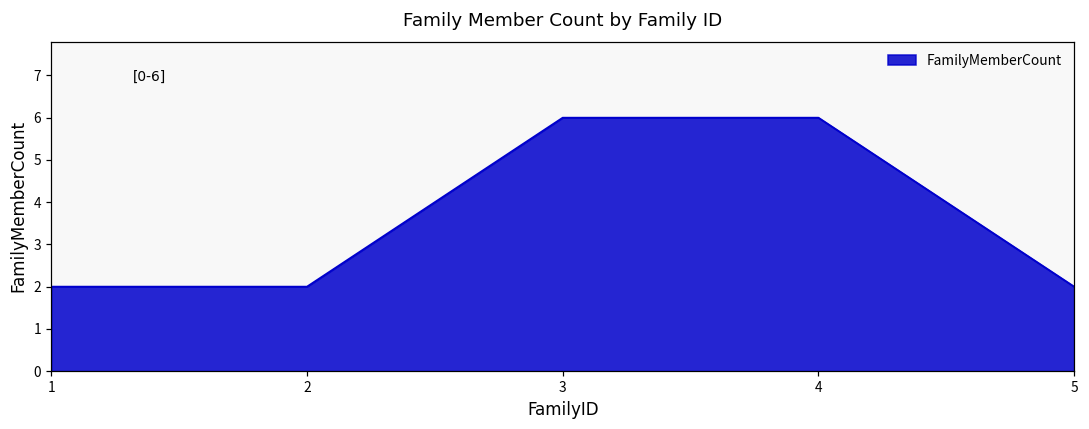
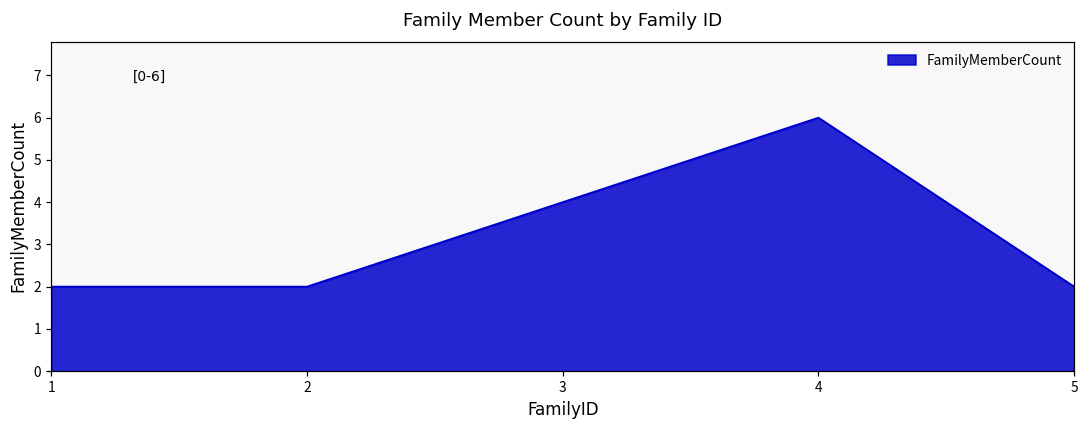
3: 6 -> 4
